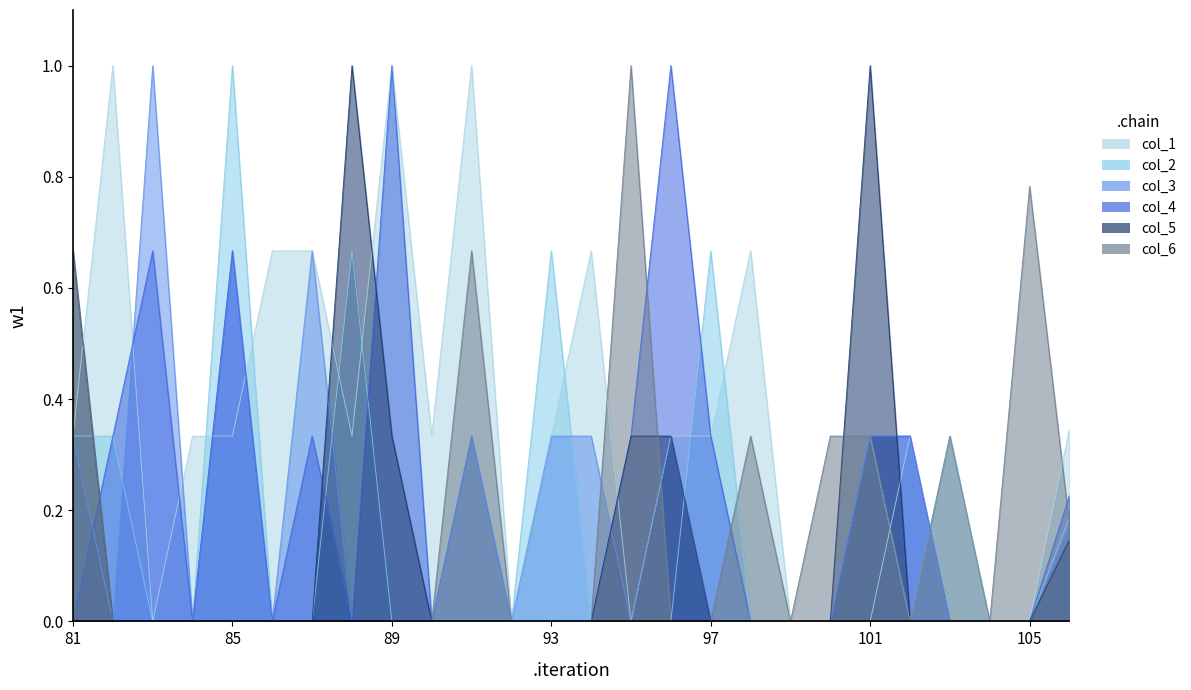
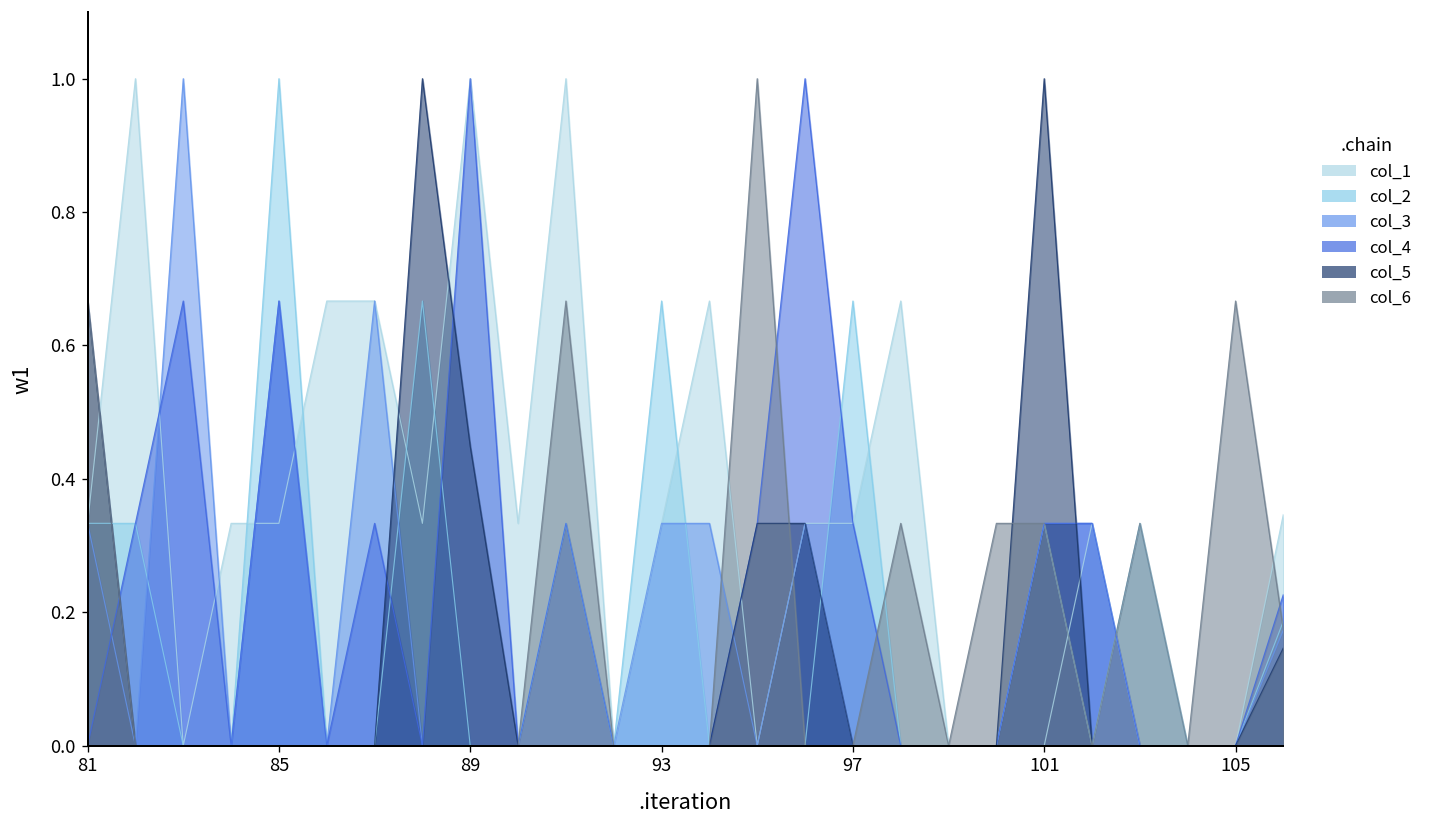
col_5, 89: 0.33 -> 0.45
col_6, 105: 0.78 -> 0.67
